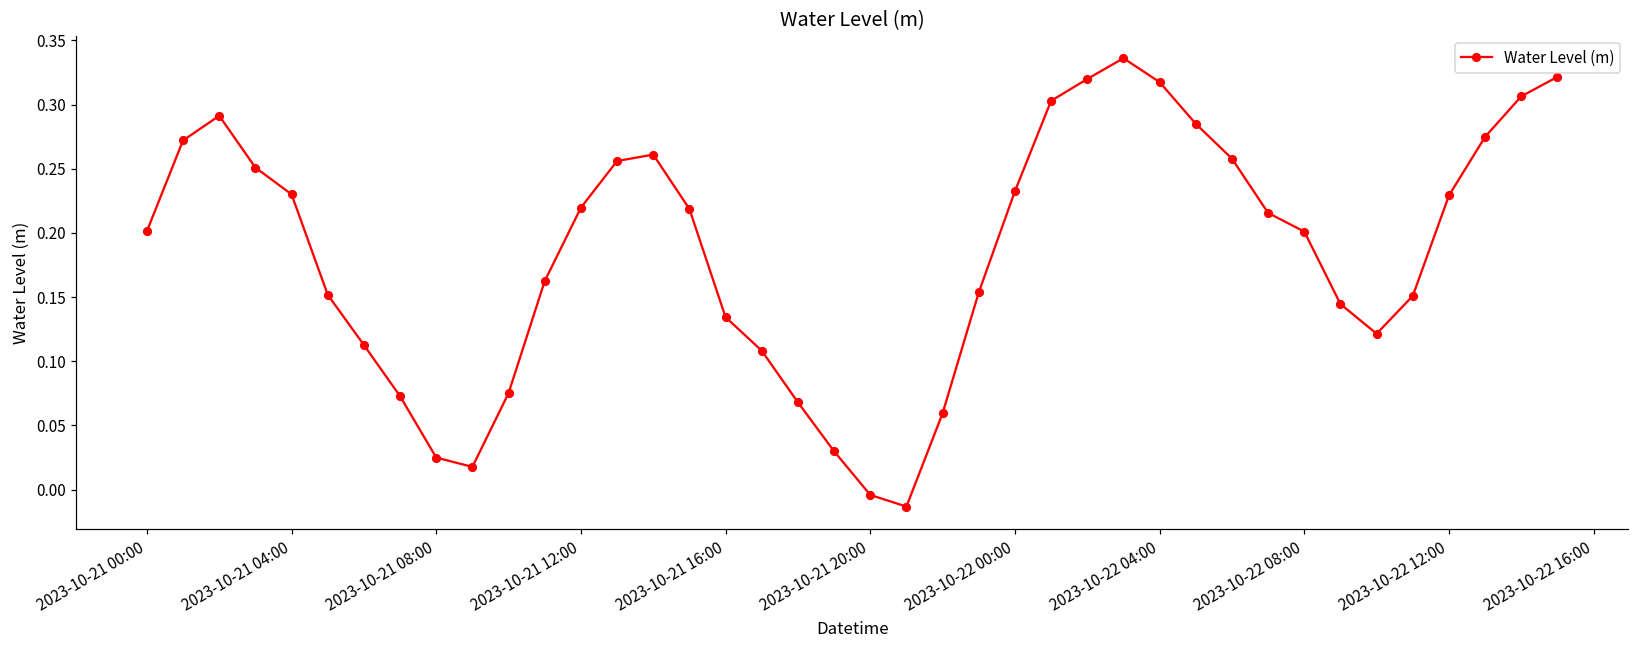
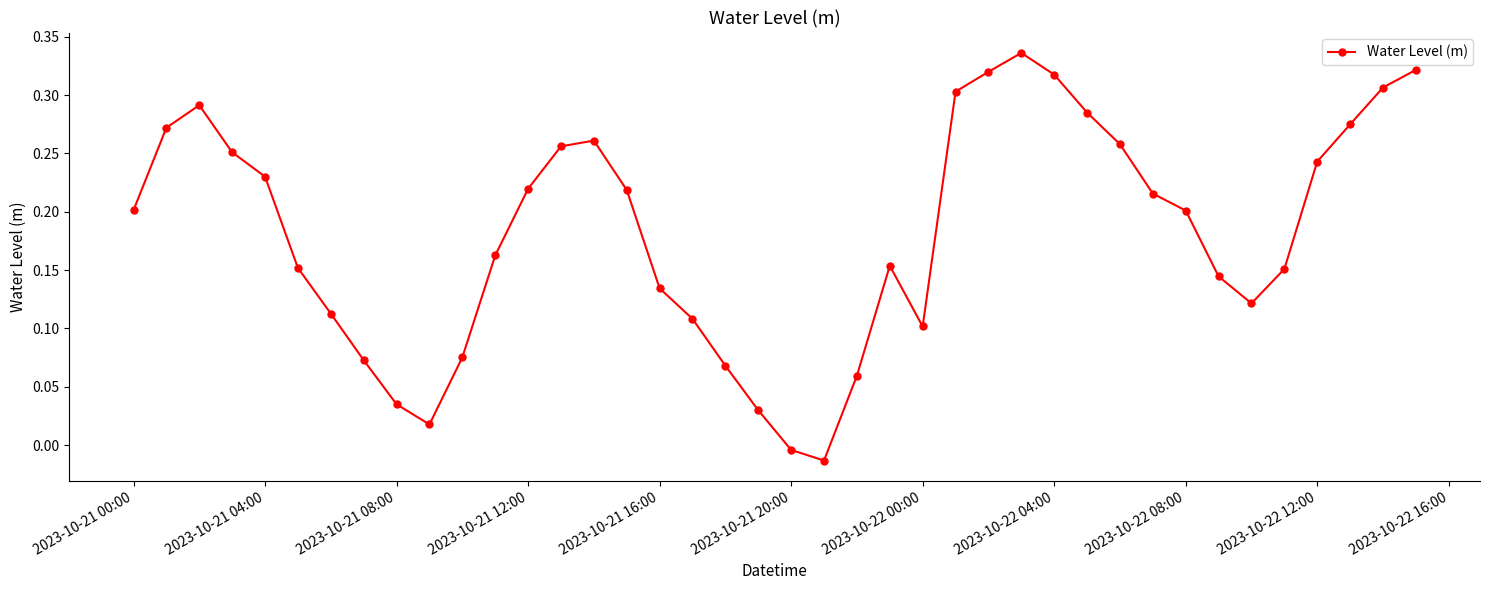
2023-10-21 08:00: 0.025 -> 0.035
2023-10-22 00:00: 0.232 -> 0.102
2023-10-22 12:00: 0.229 -> 0.243
